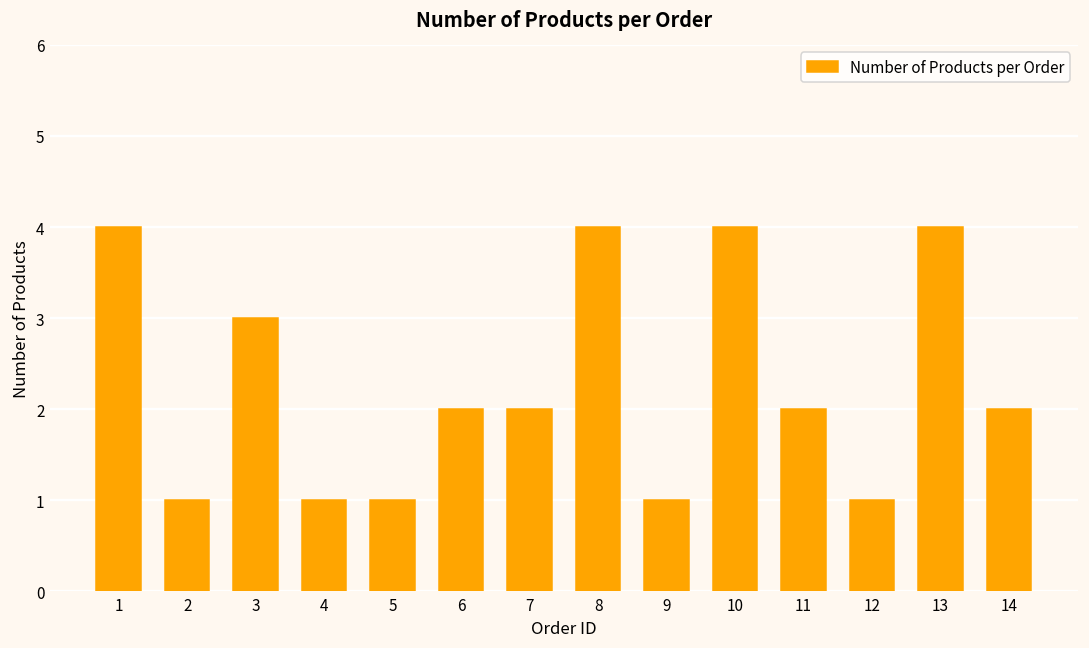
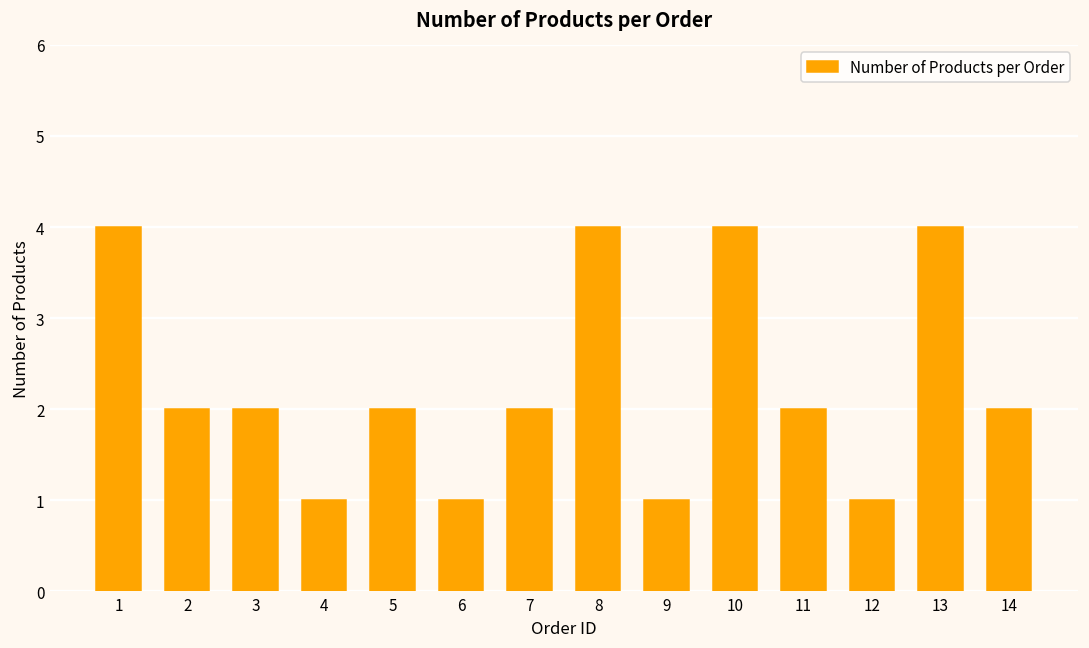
2: 1 -> 2
3: 3 -> 2
5: 1 -> 2
6: 2 -> 1
